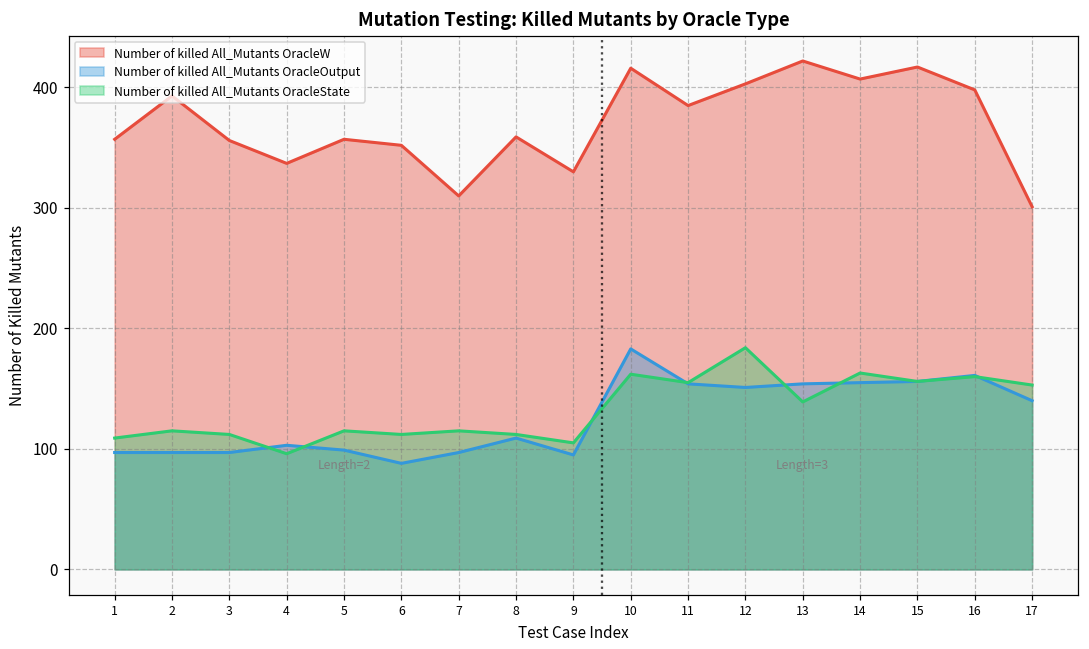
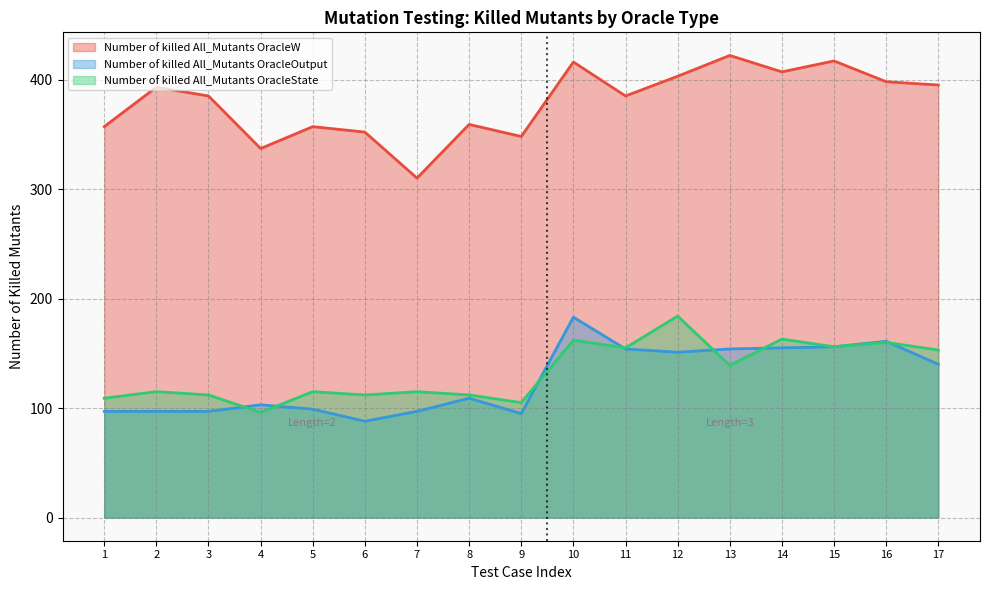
Number of killed All_Mutants OracleW, 3: 356 -> 385
Number of killed All_Mutants OracleW, 9: 330 -> 348
Number of killed All_Mutants OracleW, 17: 301 -> 395
